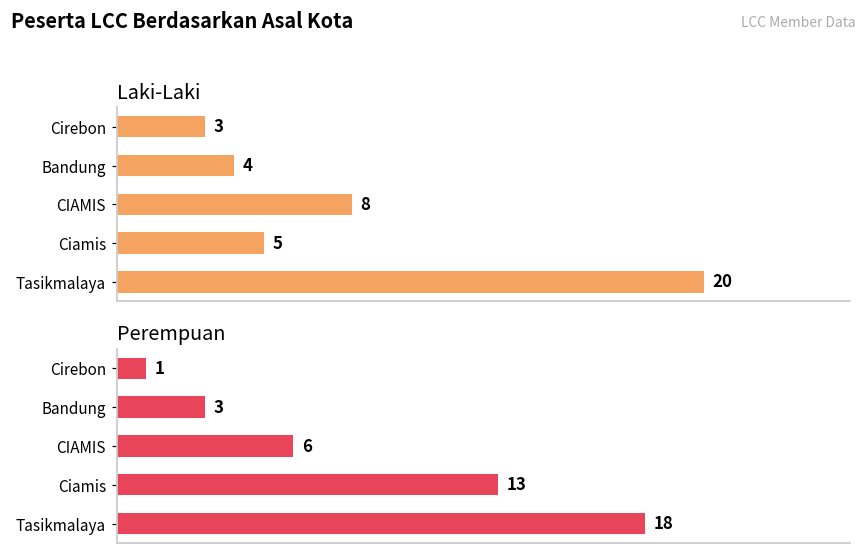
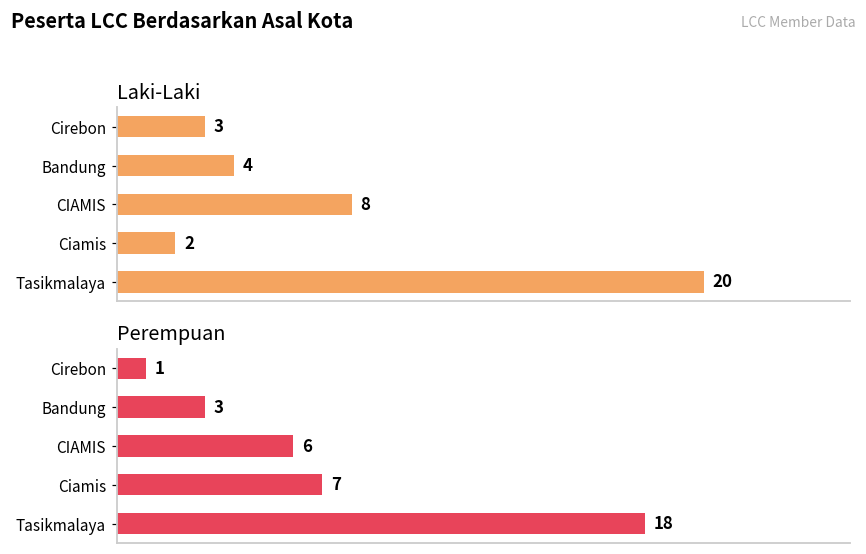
Laki-Laki, Ciamis: 5 -> 2
Perempuan, Ciamis: 13 -> 7
